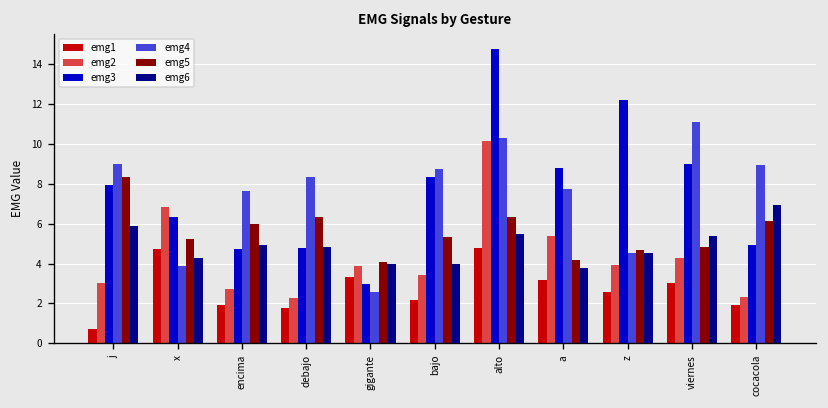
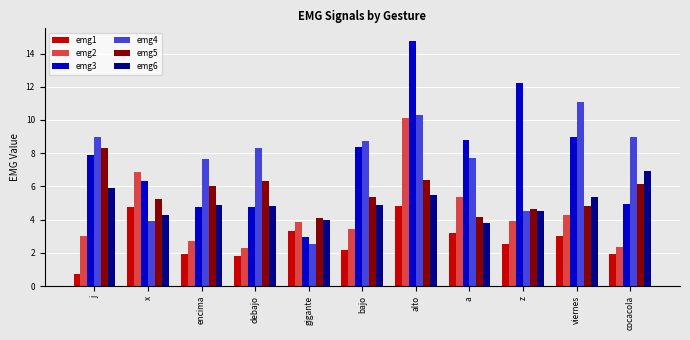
emg6, bajo: 4.0 -> 4.9
